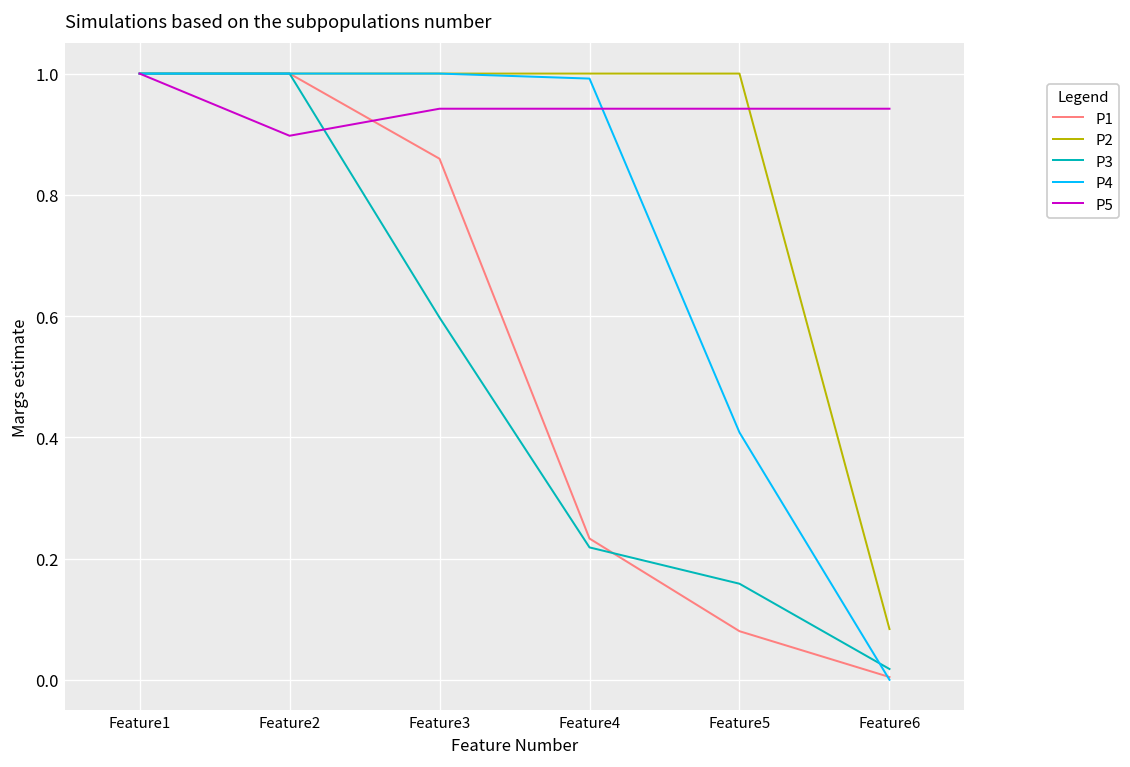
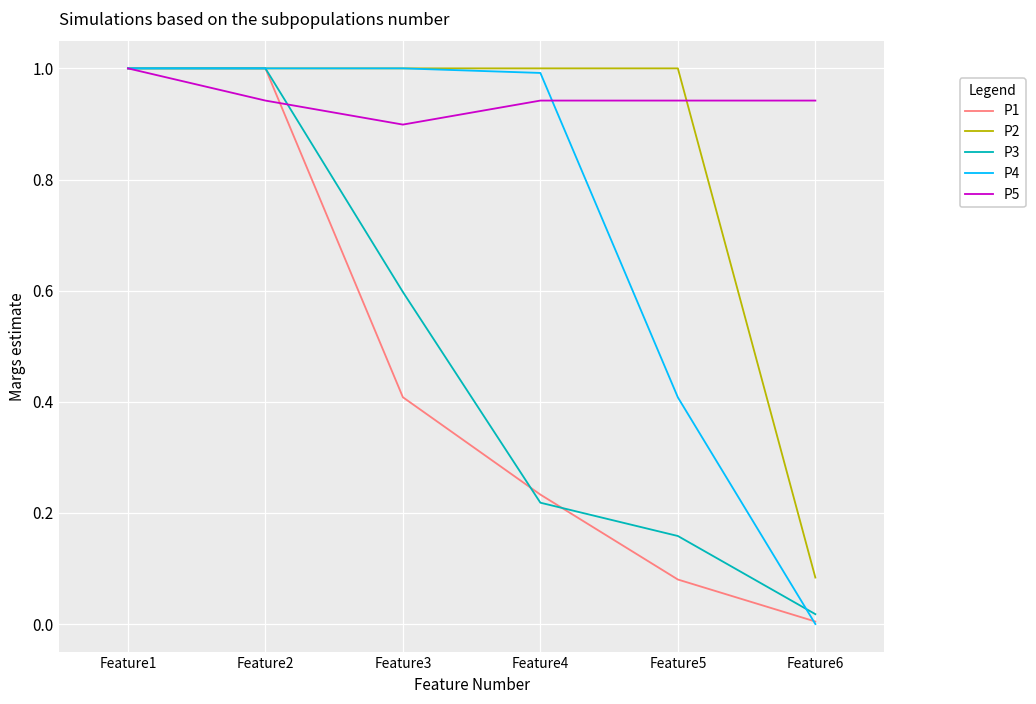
P5, Feature2: 0.90 -> 0.94
P1, Feature3: 0.86 -> 0.41
P5, Feature3: 0.94 -> 0.90
